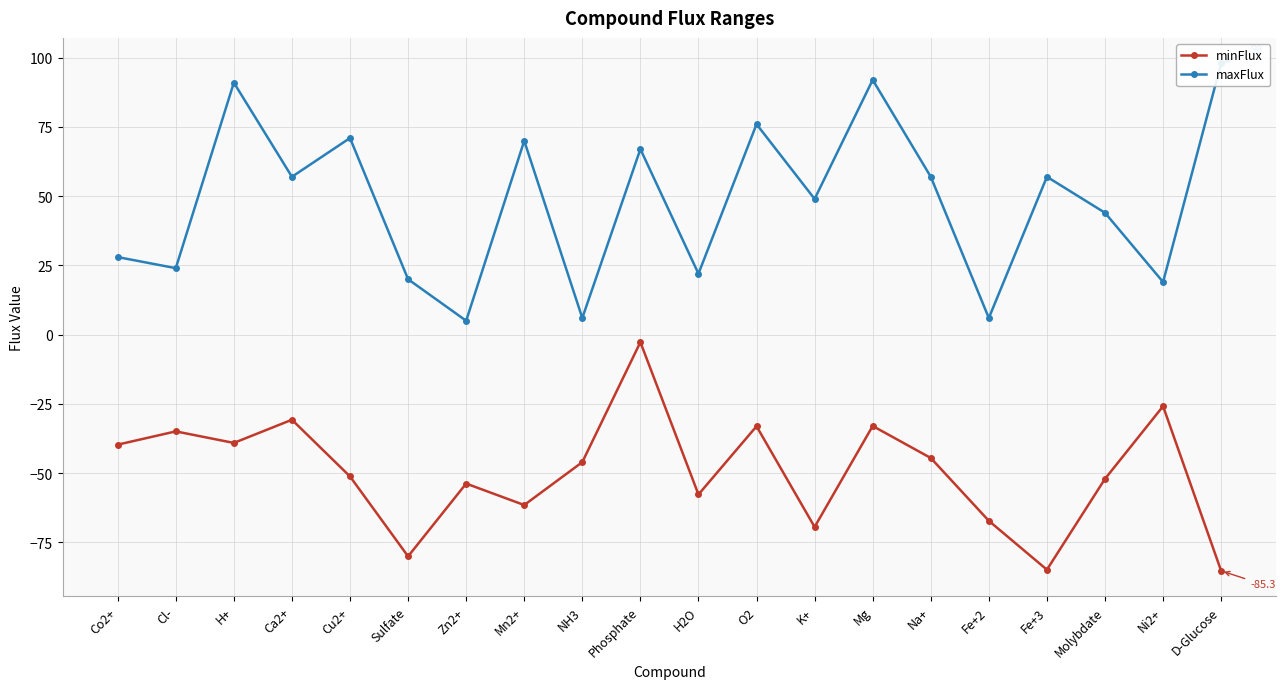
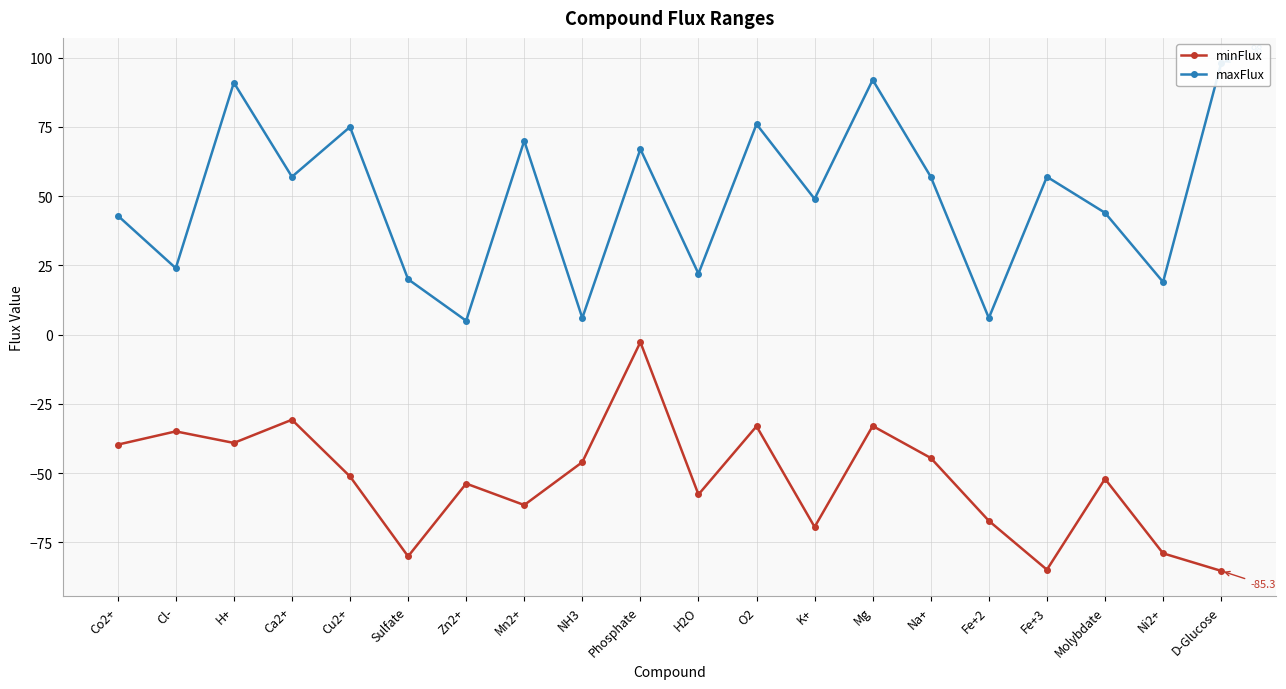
maxFlux, Co2+: 28 -> 43
maxFlux, Cu2+: 71 -> 75
minFlux, Ni2+: -26 -> -79
